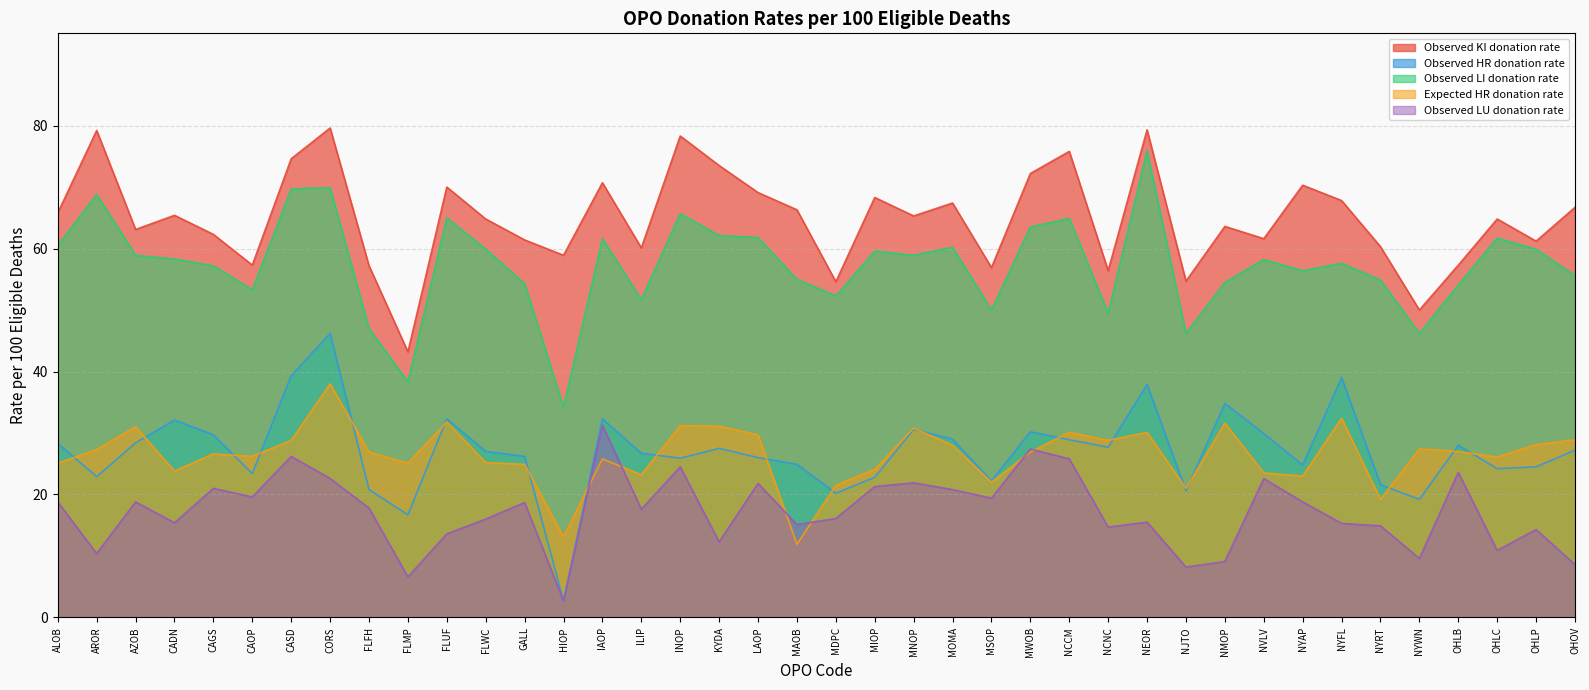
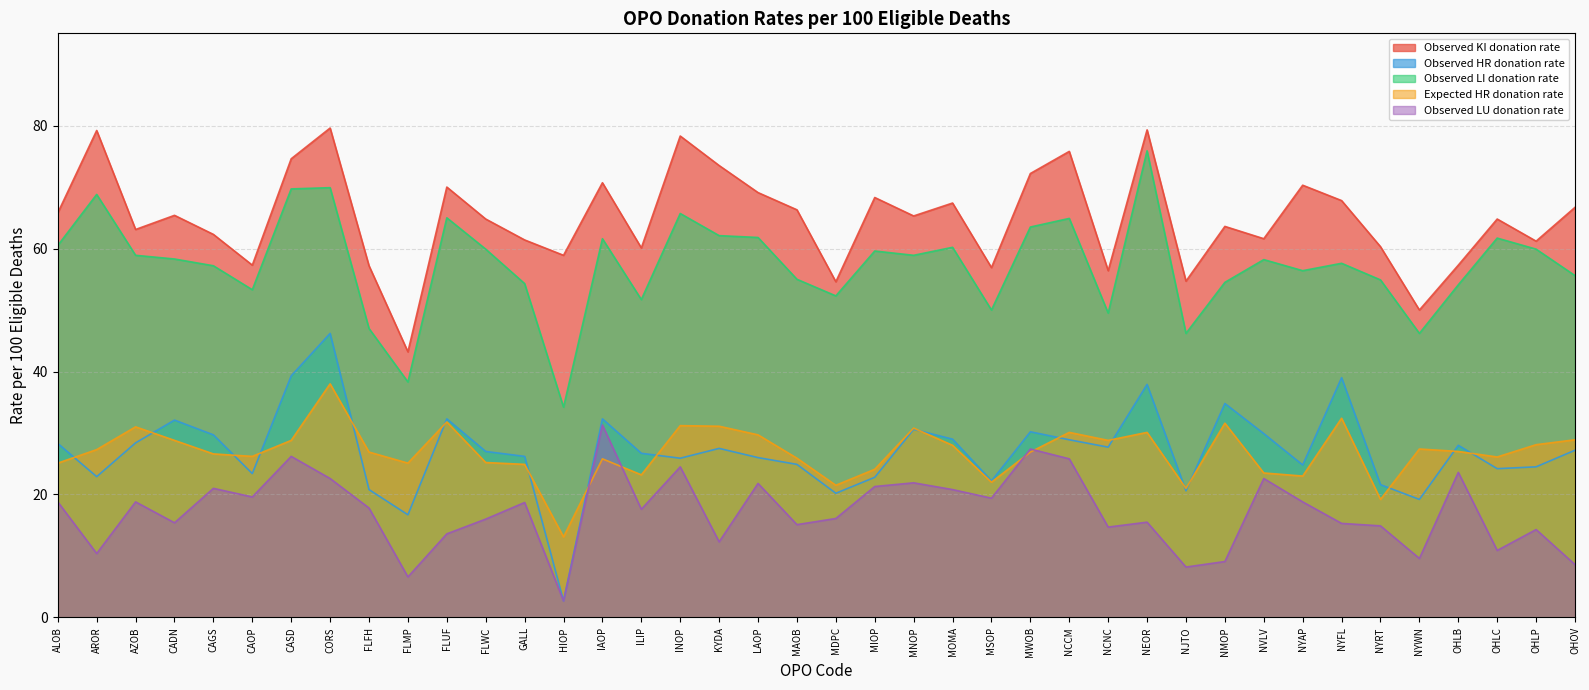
Expected HR donation rate, CADN: 24 -> 29
Expected HR donation rate, MAOB: 12 -> 26
